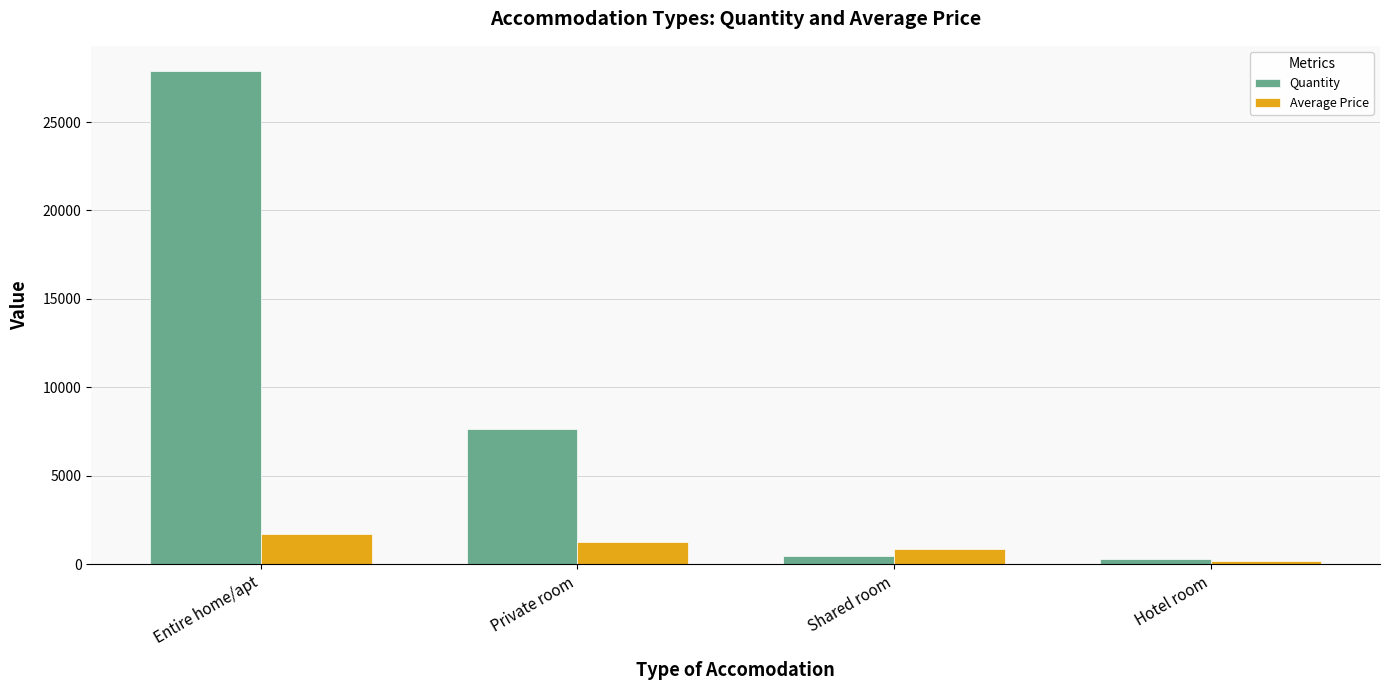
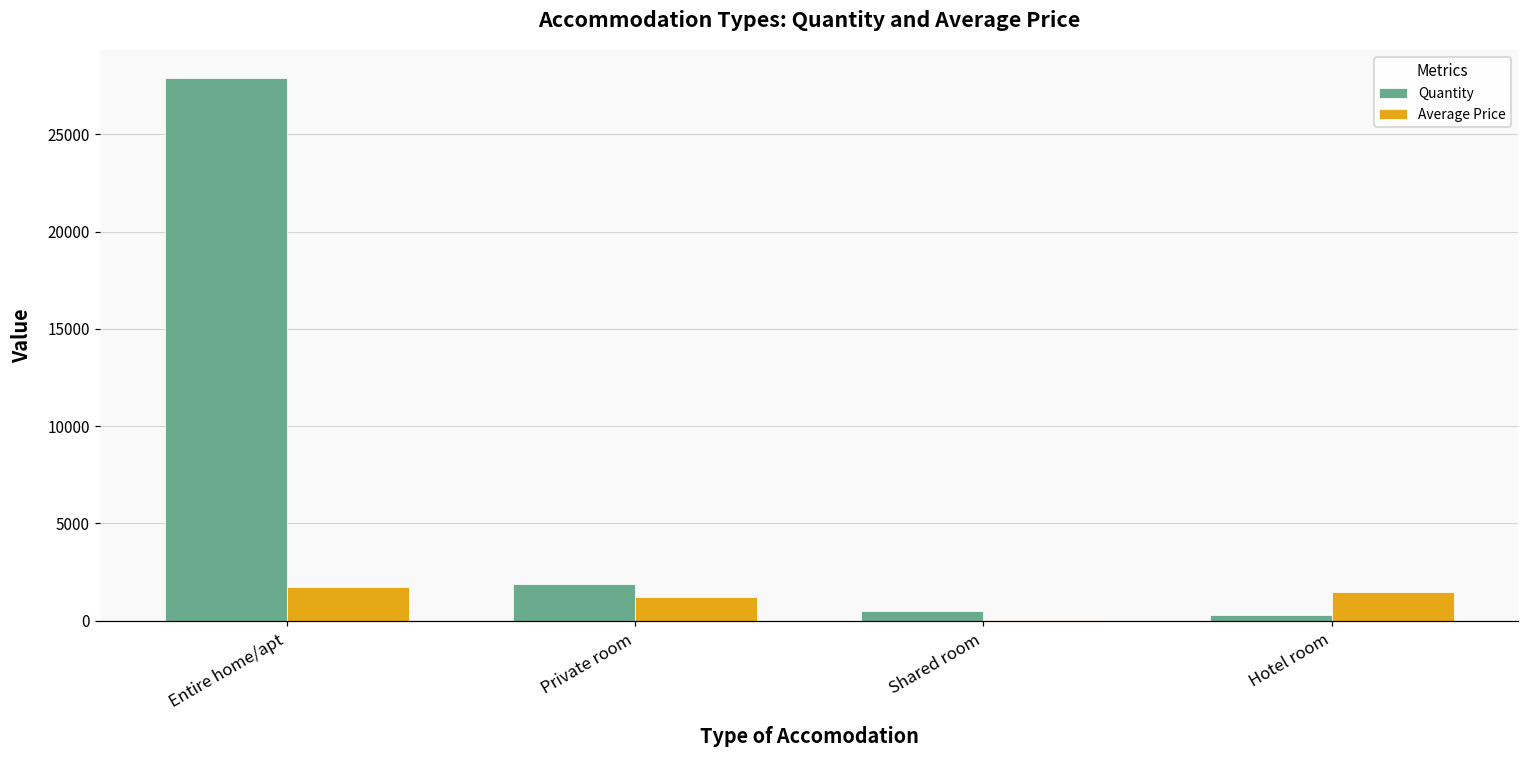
Quantity, Private room: 7600 -> 1900
Average Price, Shared room: 900 -> 0
Average Price, Hotel room: 200 -> 1500
